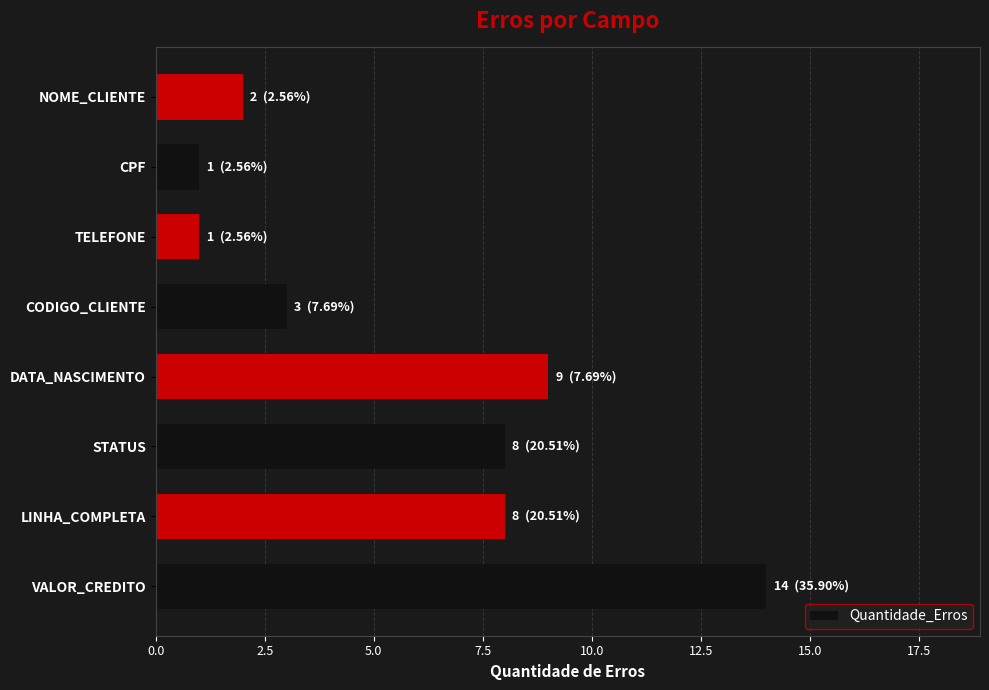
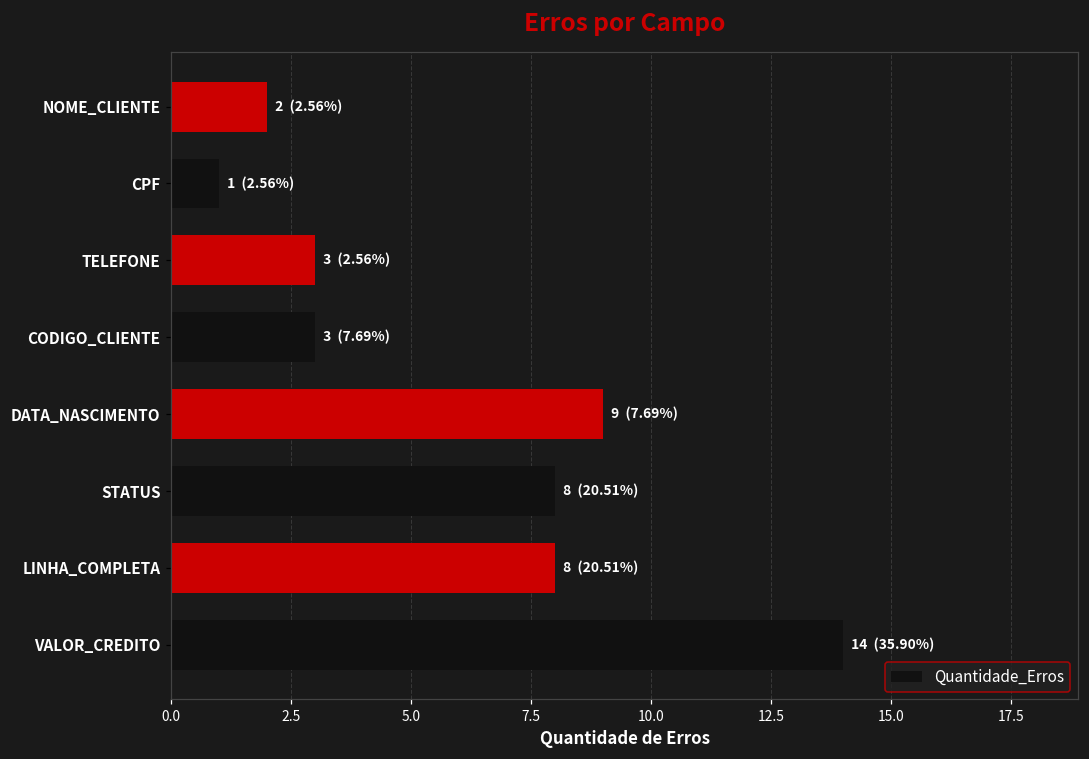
TELEFONE: 1 -> 3
